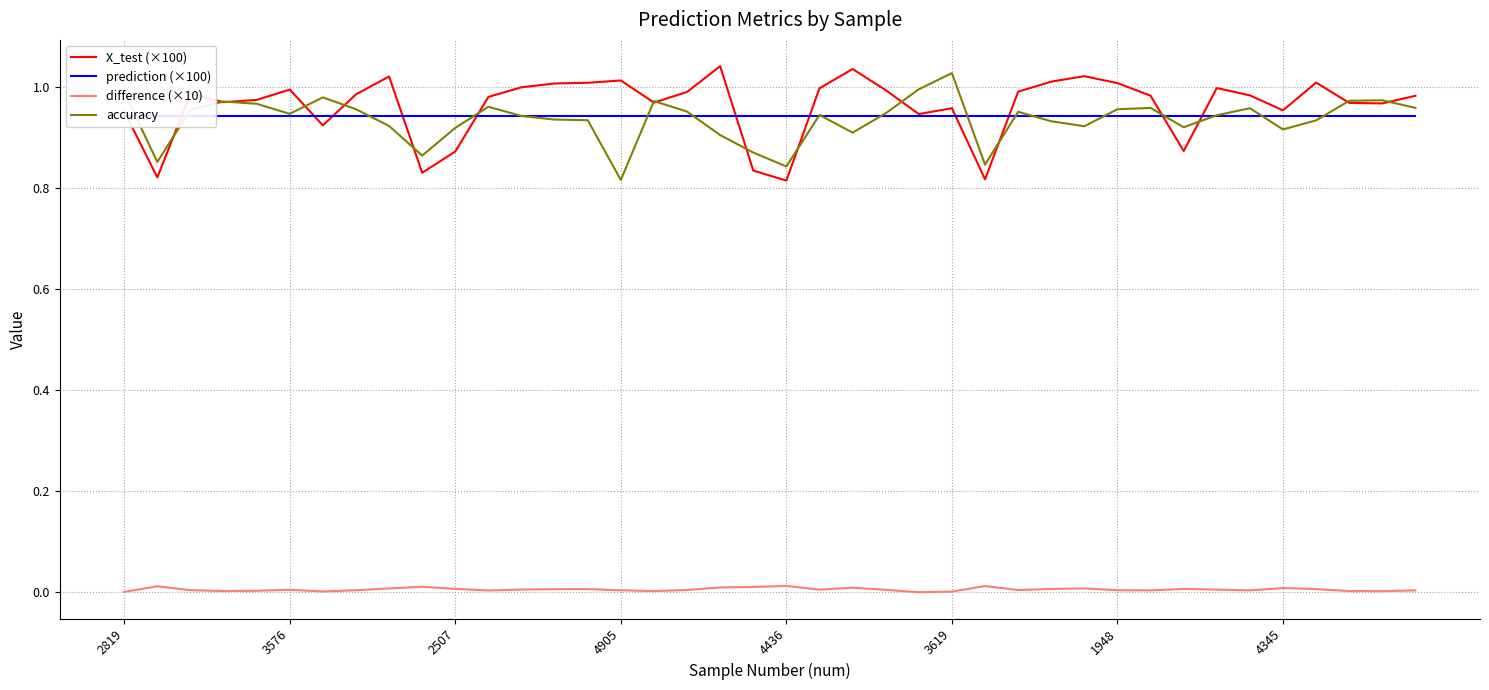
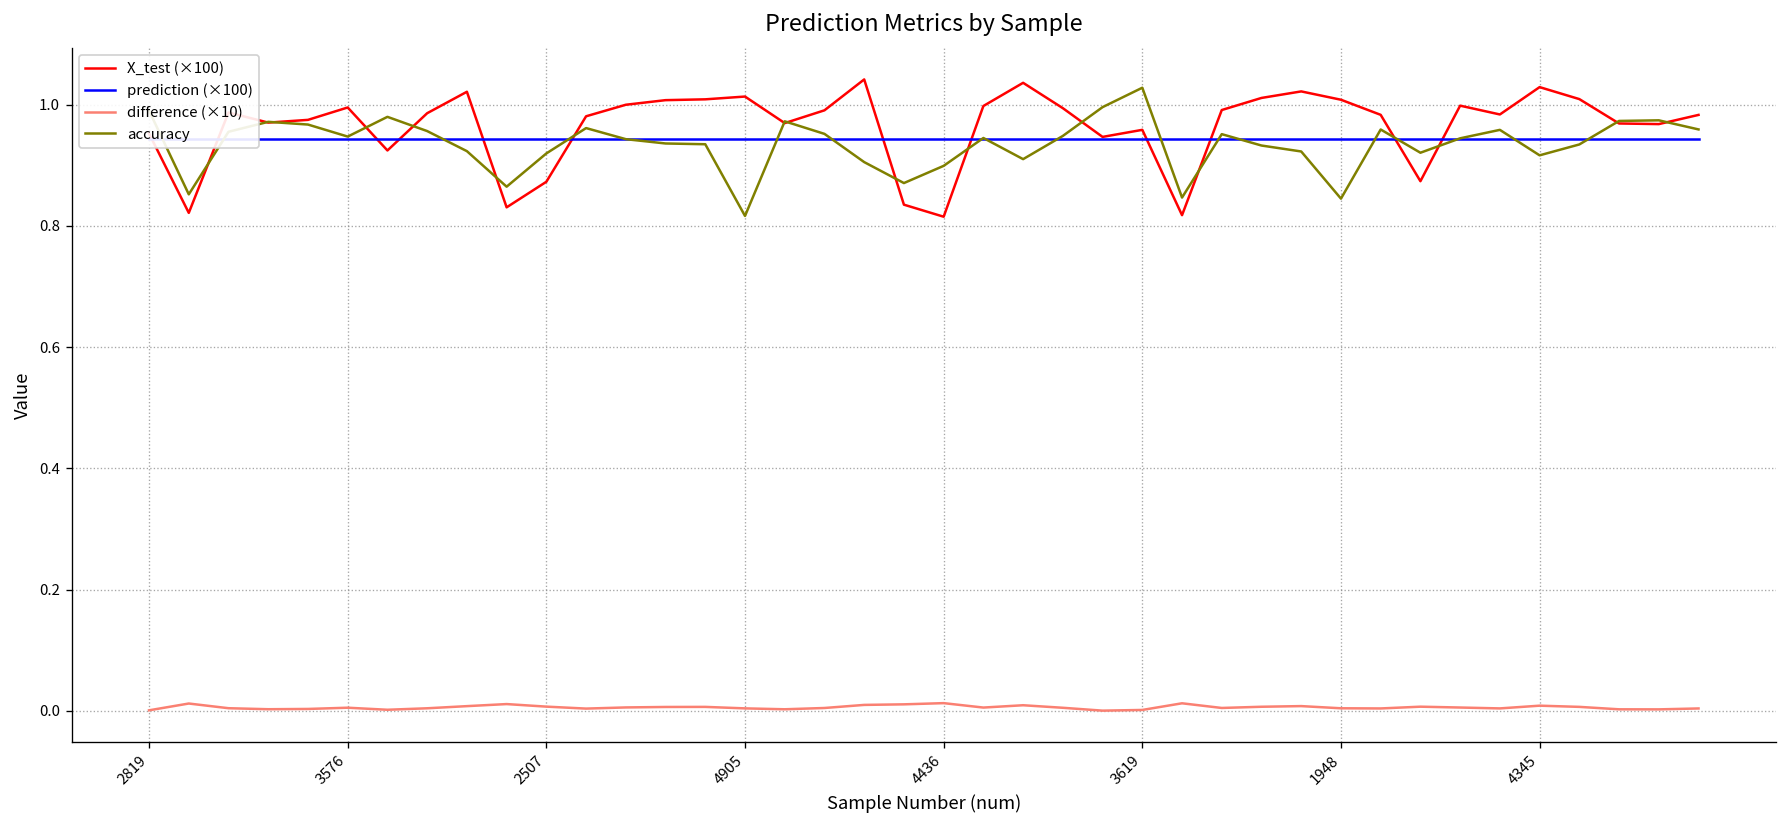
accuracy, 4436: 0.84 -> 0.90
accuracy, 1948: 0.96 -> 0.85
X_test (×100), 4345: 0.95 -> 1.03
